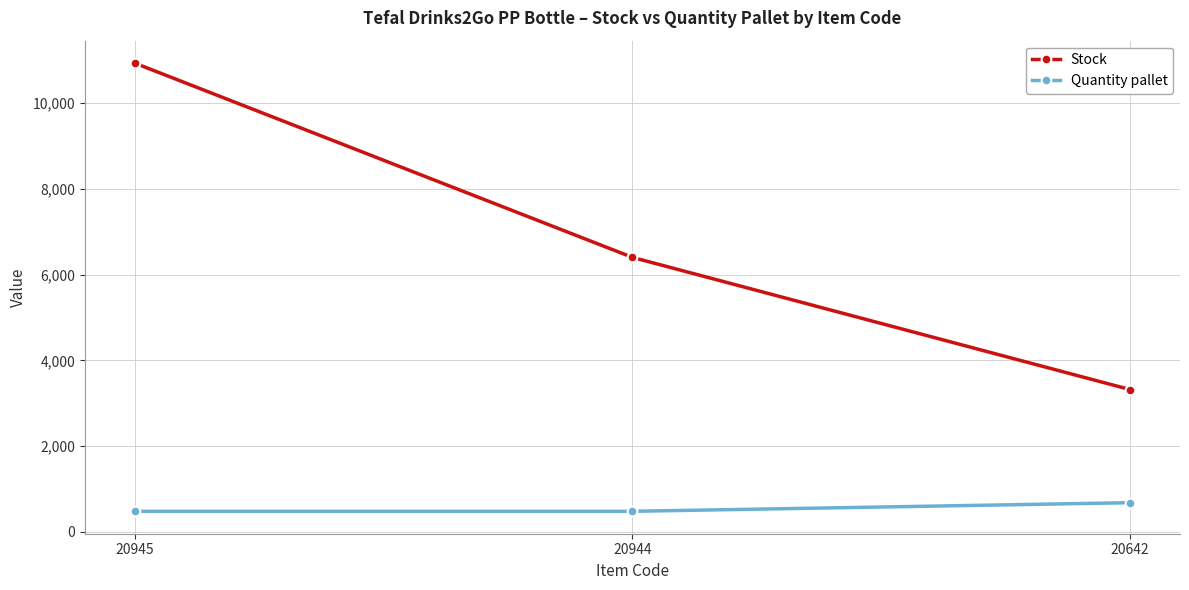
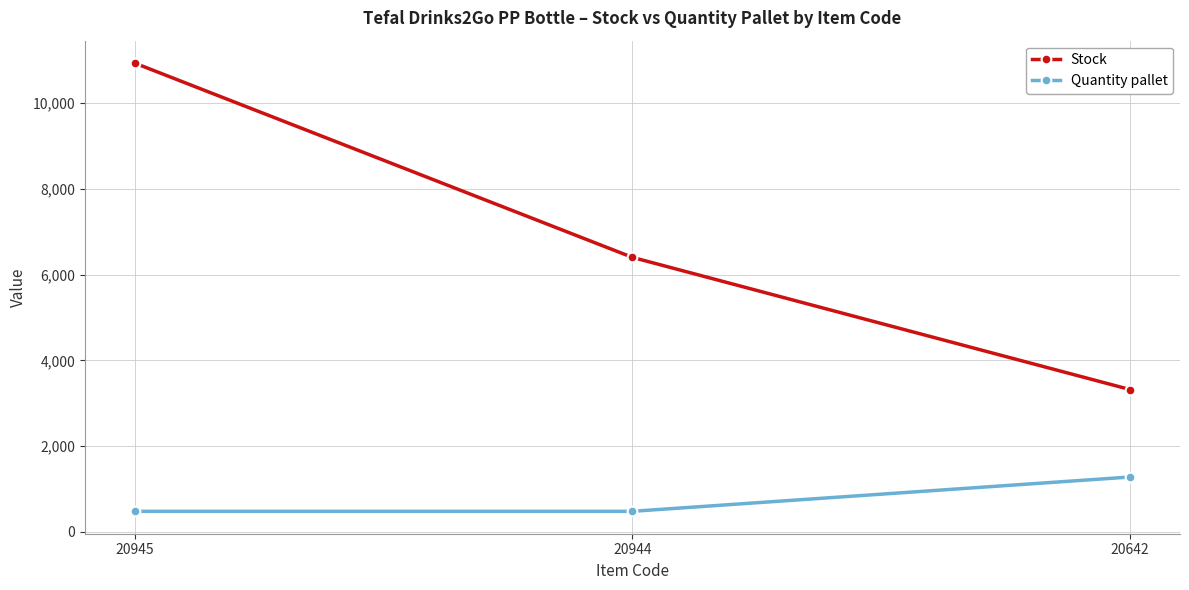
Quantity pallet, 20642: 700 -> 1,300
